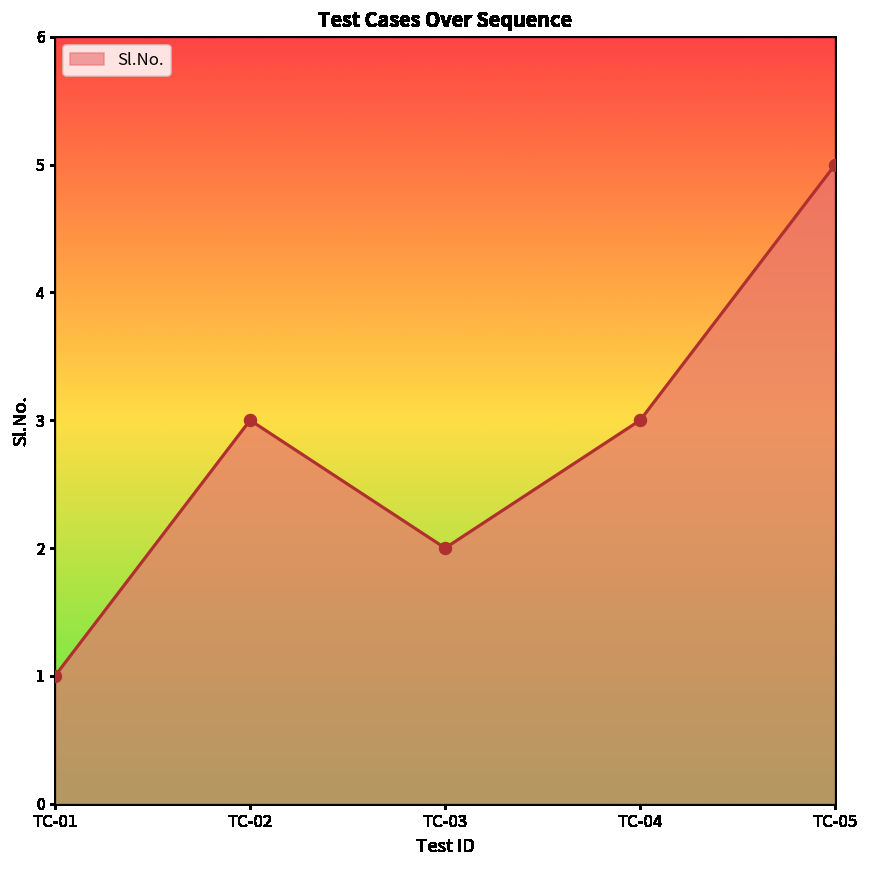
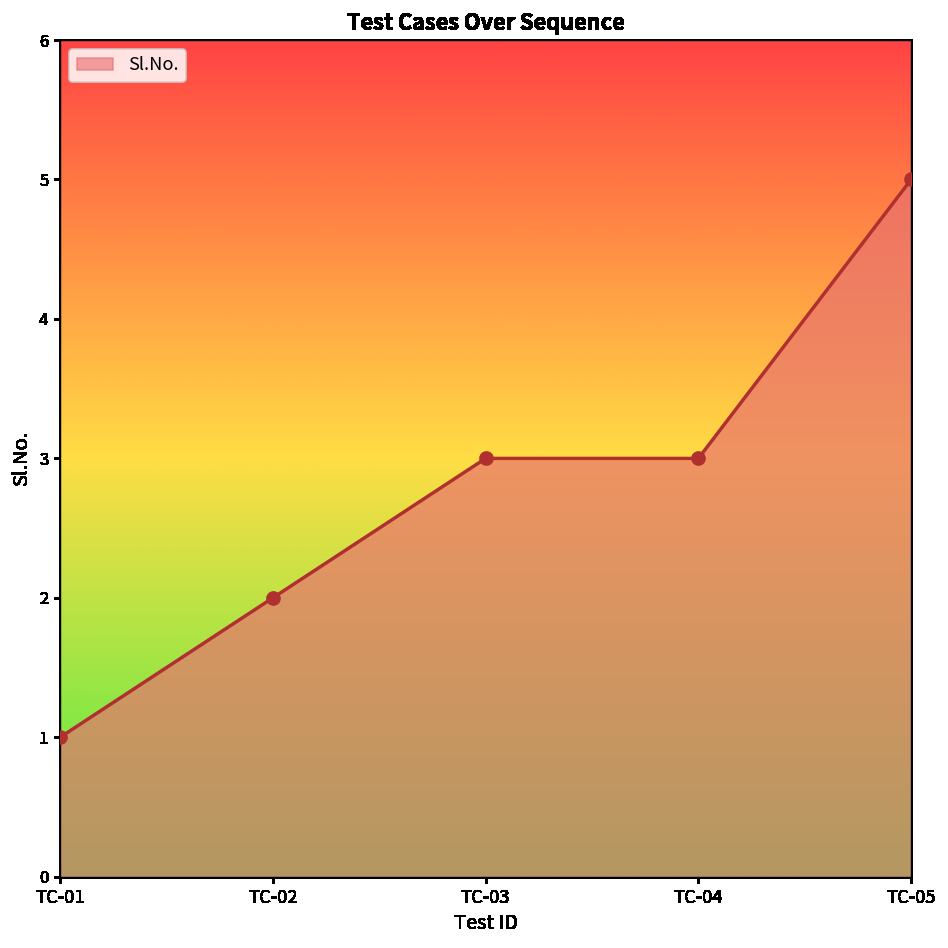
TC-02: 3 -> 2
TC-03: 2 -> 3
